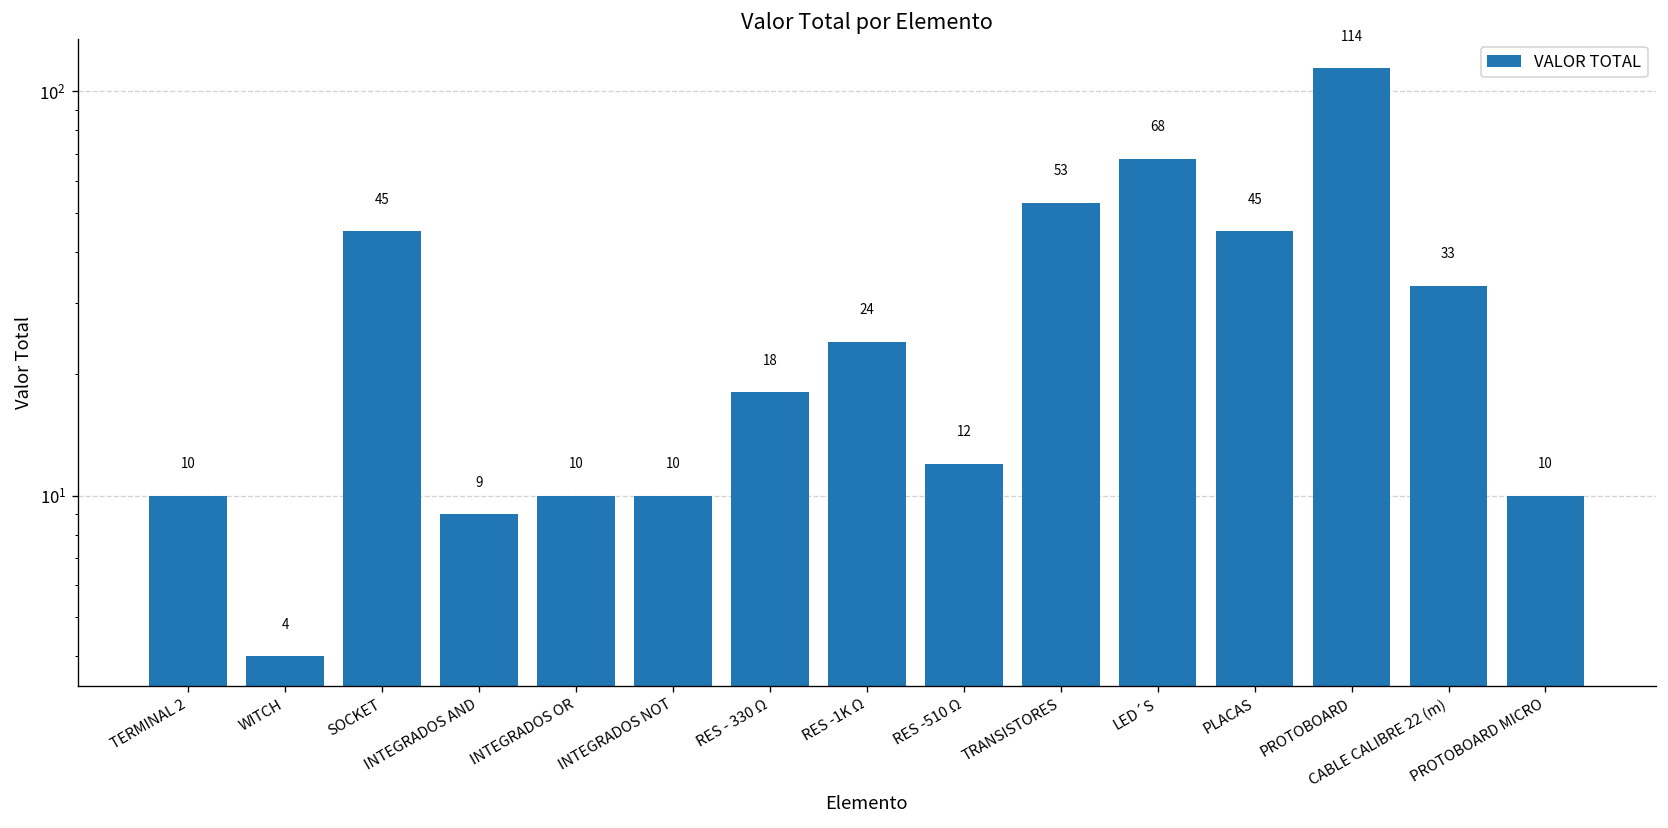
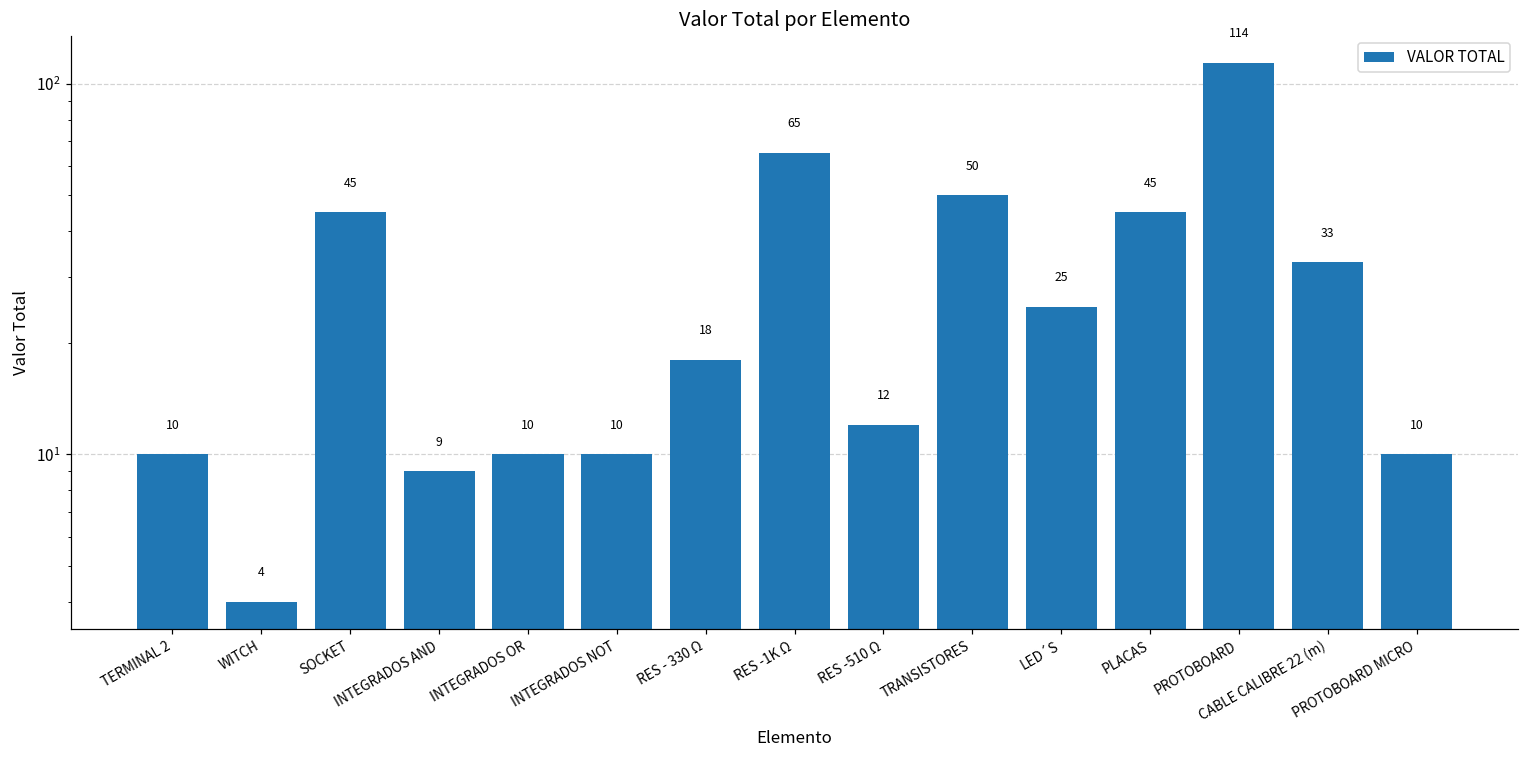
RES -1K Ω: 24 -> 65
TRANSISTORES: 53 -> 50
LED´S: 68 -> 25
